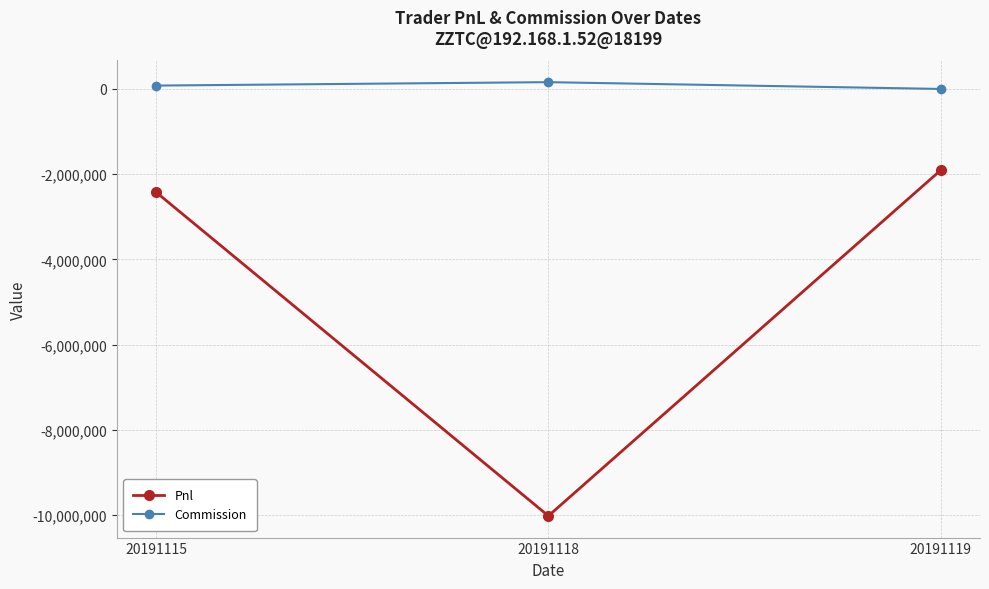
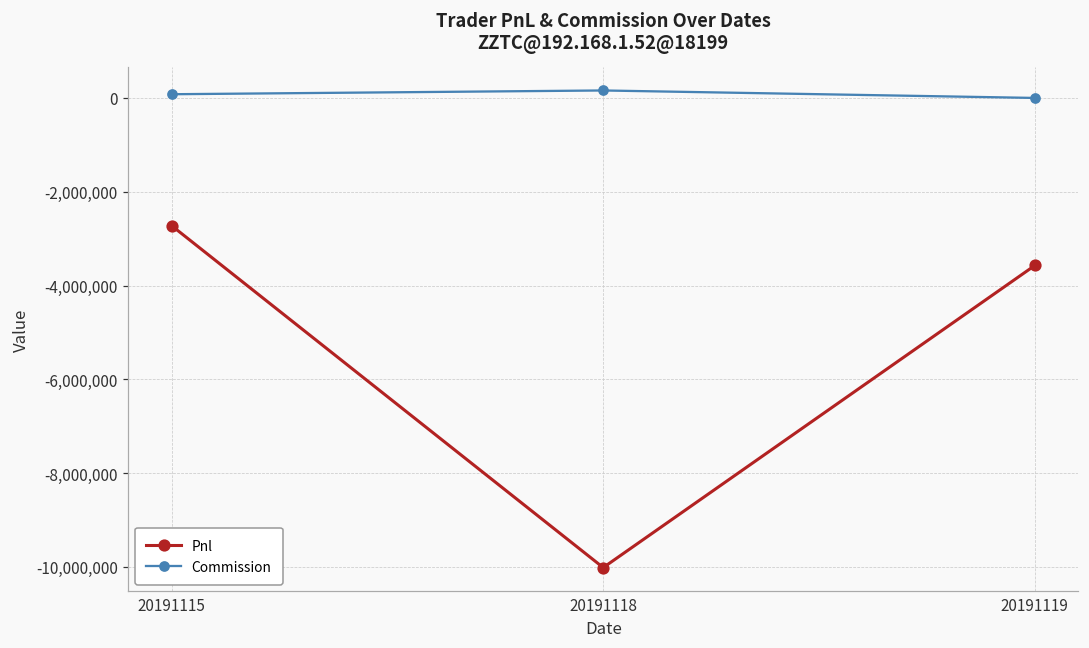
Pnl, 20191115: -2,400,000 -> -2,700,000
Pnl, 20191119: -1,900,000 -> -3,600,000
